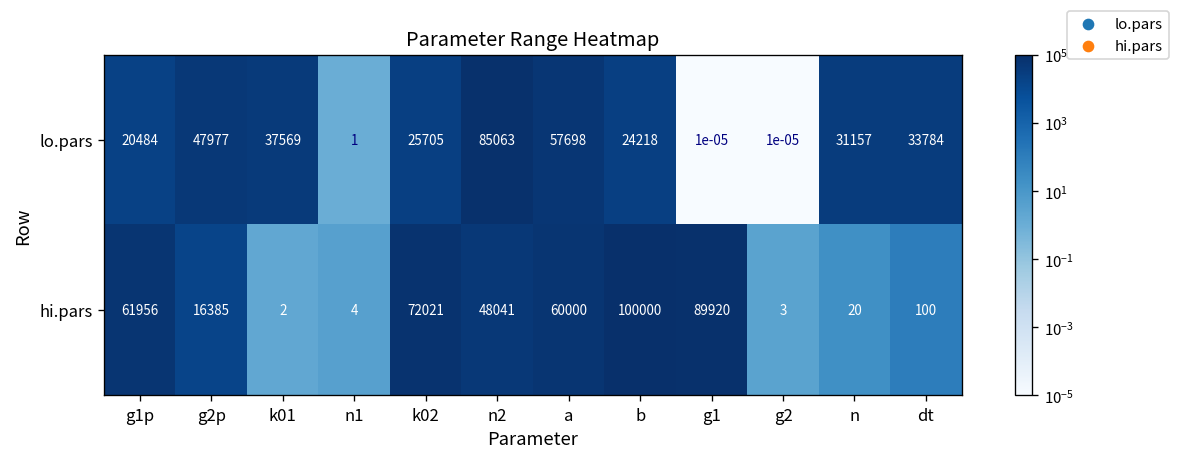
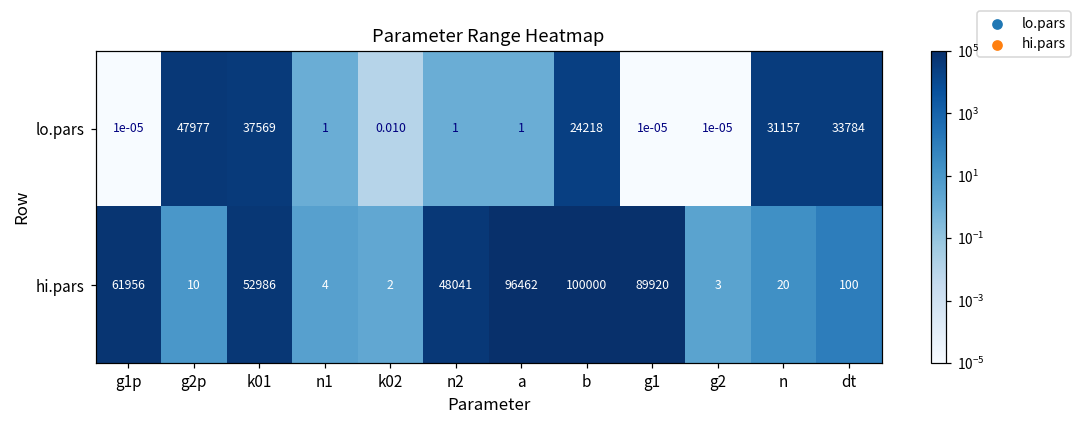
lo.pars, g1p: 20484 -> 1e-05
lo.pars, k02: 25705 -> 0.010
lo.pars, n2: 85063 -> 1
lo.pars, a: 57698 -> 1
hi.pars, g2p: 16385 -> 10
hi.pars, k01: 2 -> 52986
hi.pars, k02: 72021 -> 2
hi.pars, a: 60000 -> 96462
